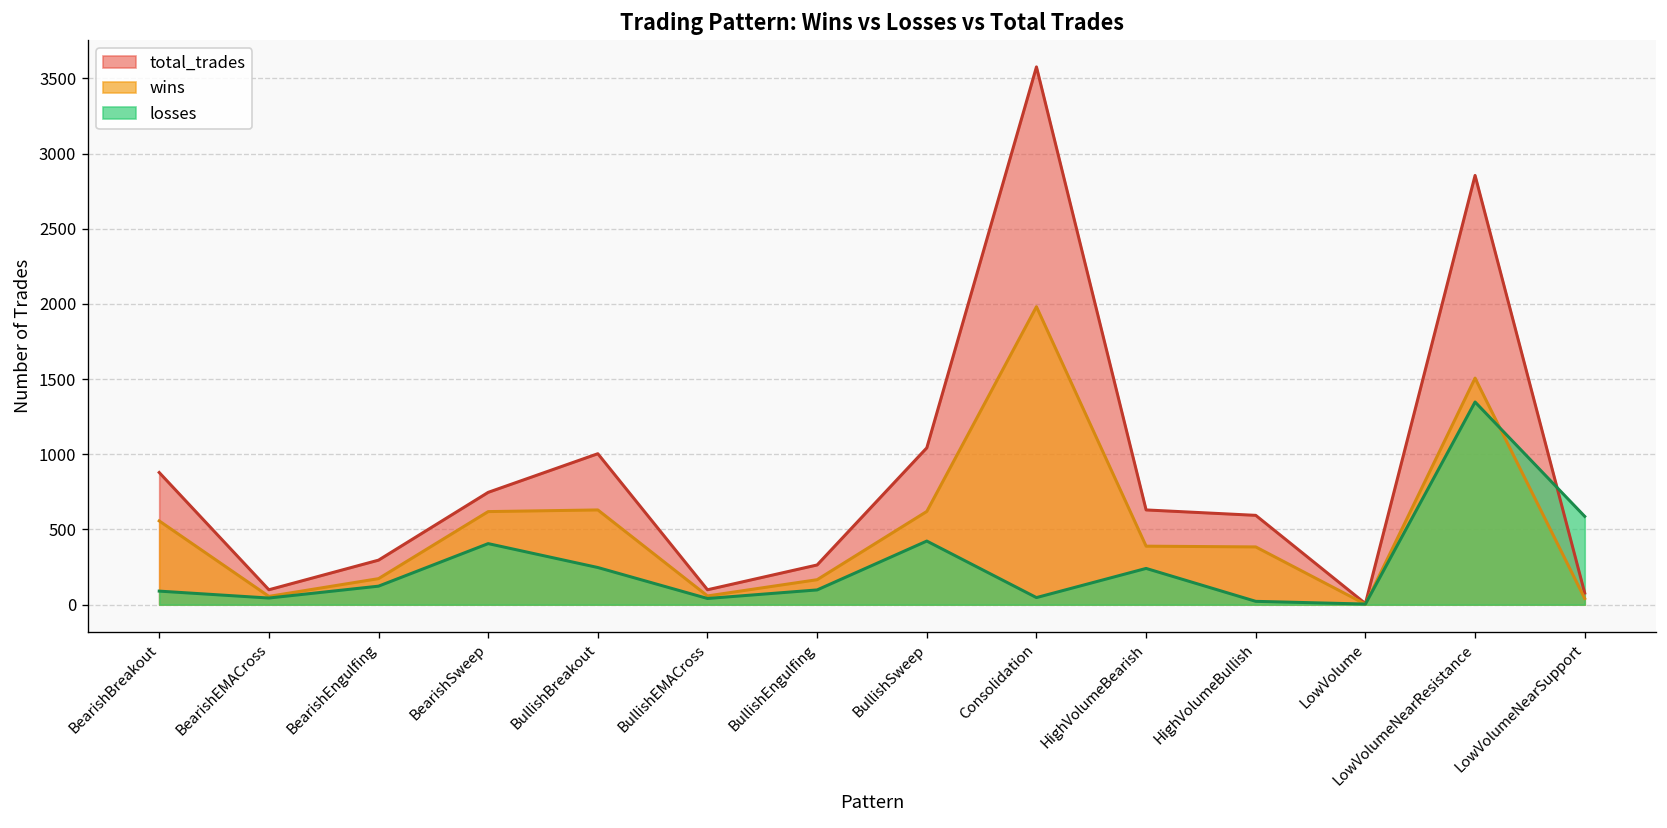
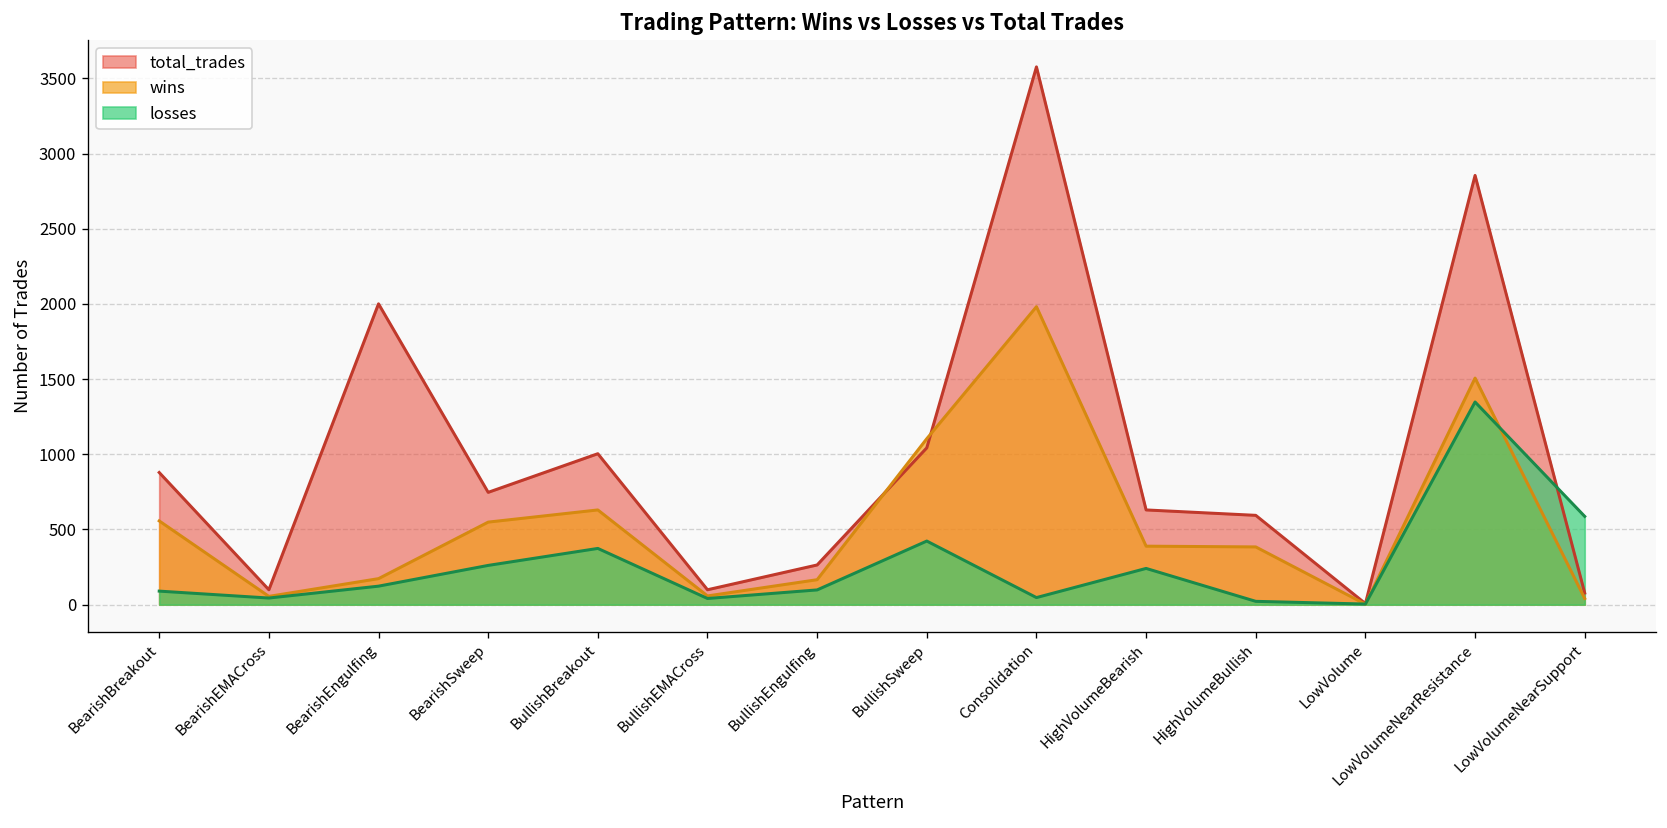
total_trades, BearishEngulfing: 300 -> 2000
wins, BearishSweep: 620 -> 550
losses, BearishSweep: 410 -> 260
losses, BullishBreakout: 250 -> 370
wins, BullishSweep: 620 -> 1100
